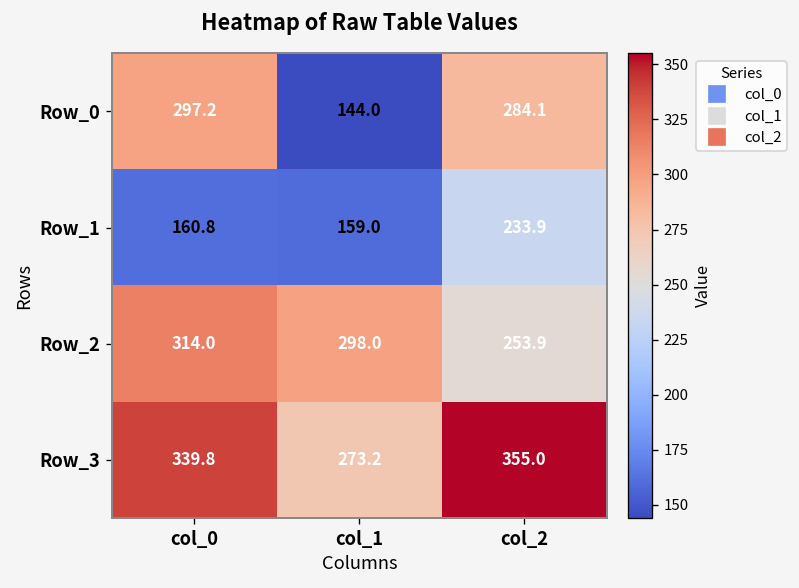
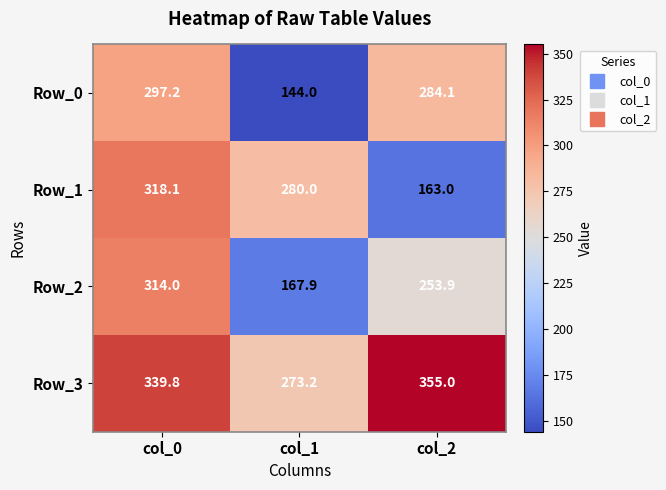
Row_1, col_0: 160.8 -> 318.1
Row_1, col_1: 159.0 -> 280.0
Row_1, col_2: 233.9 -> 163.0
Row_2, col_1: 298.0 -> 167.9
